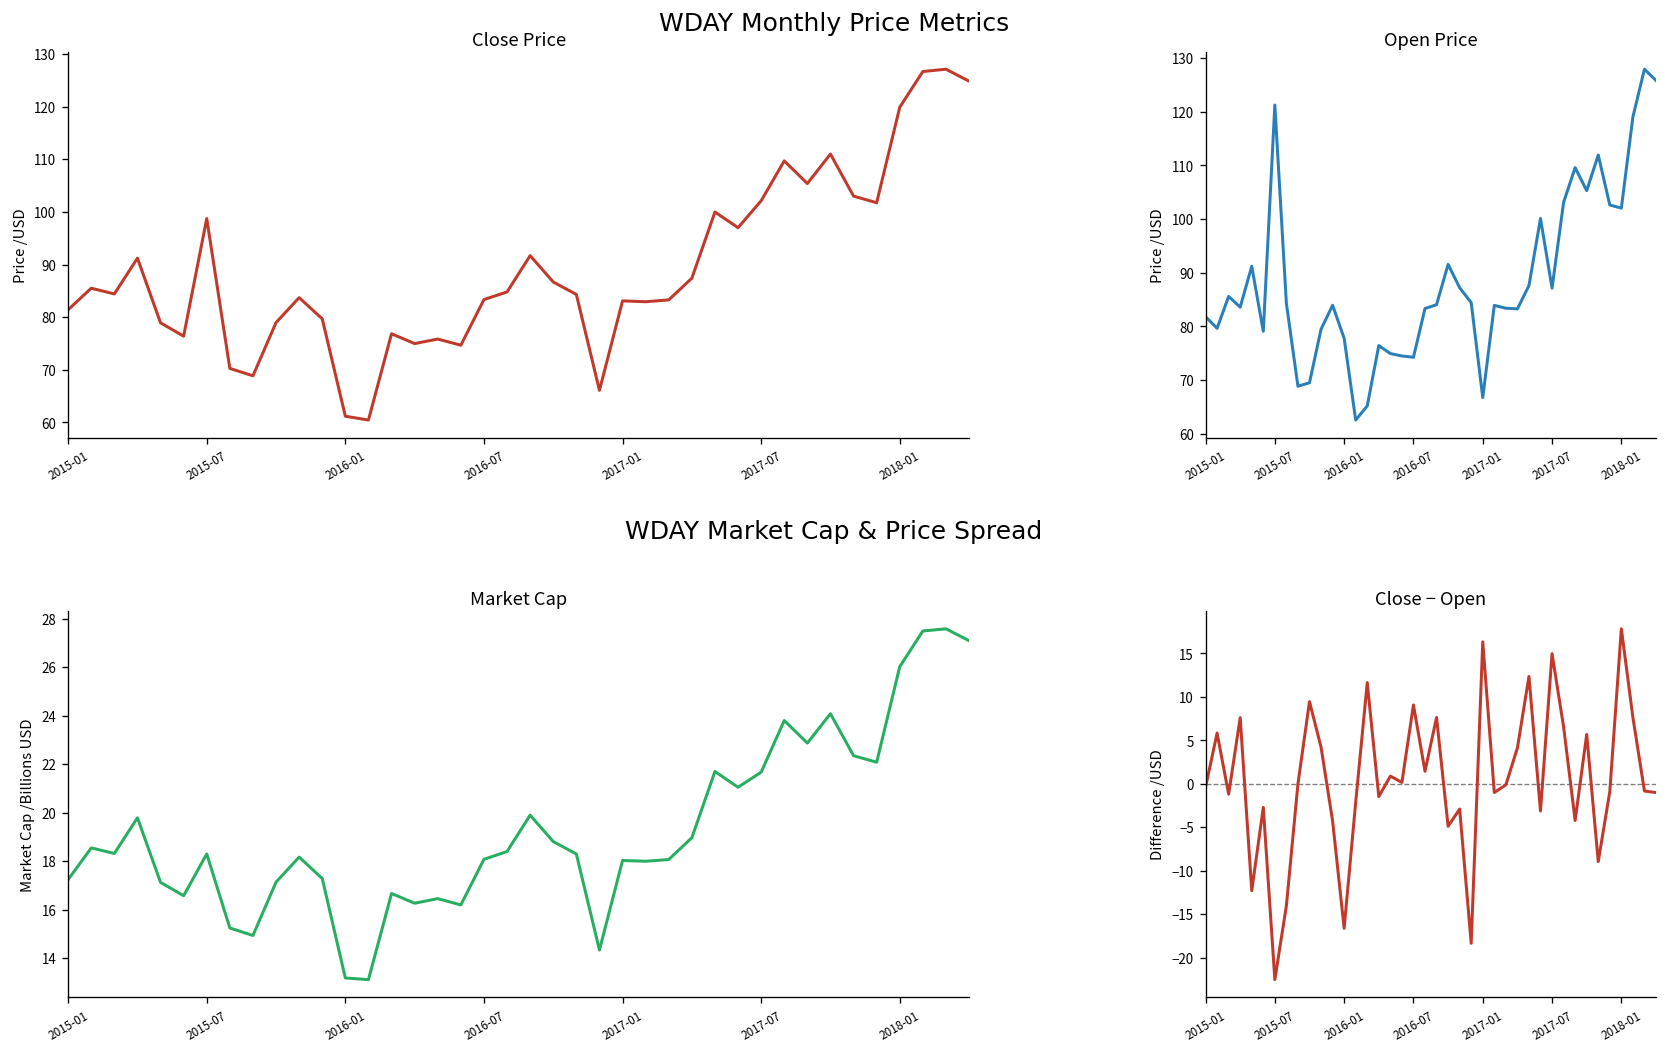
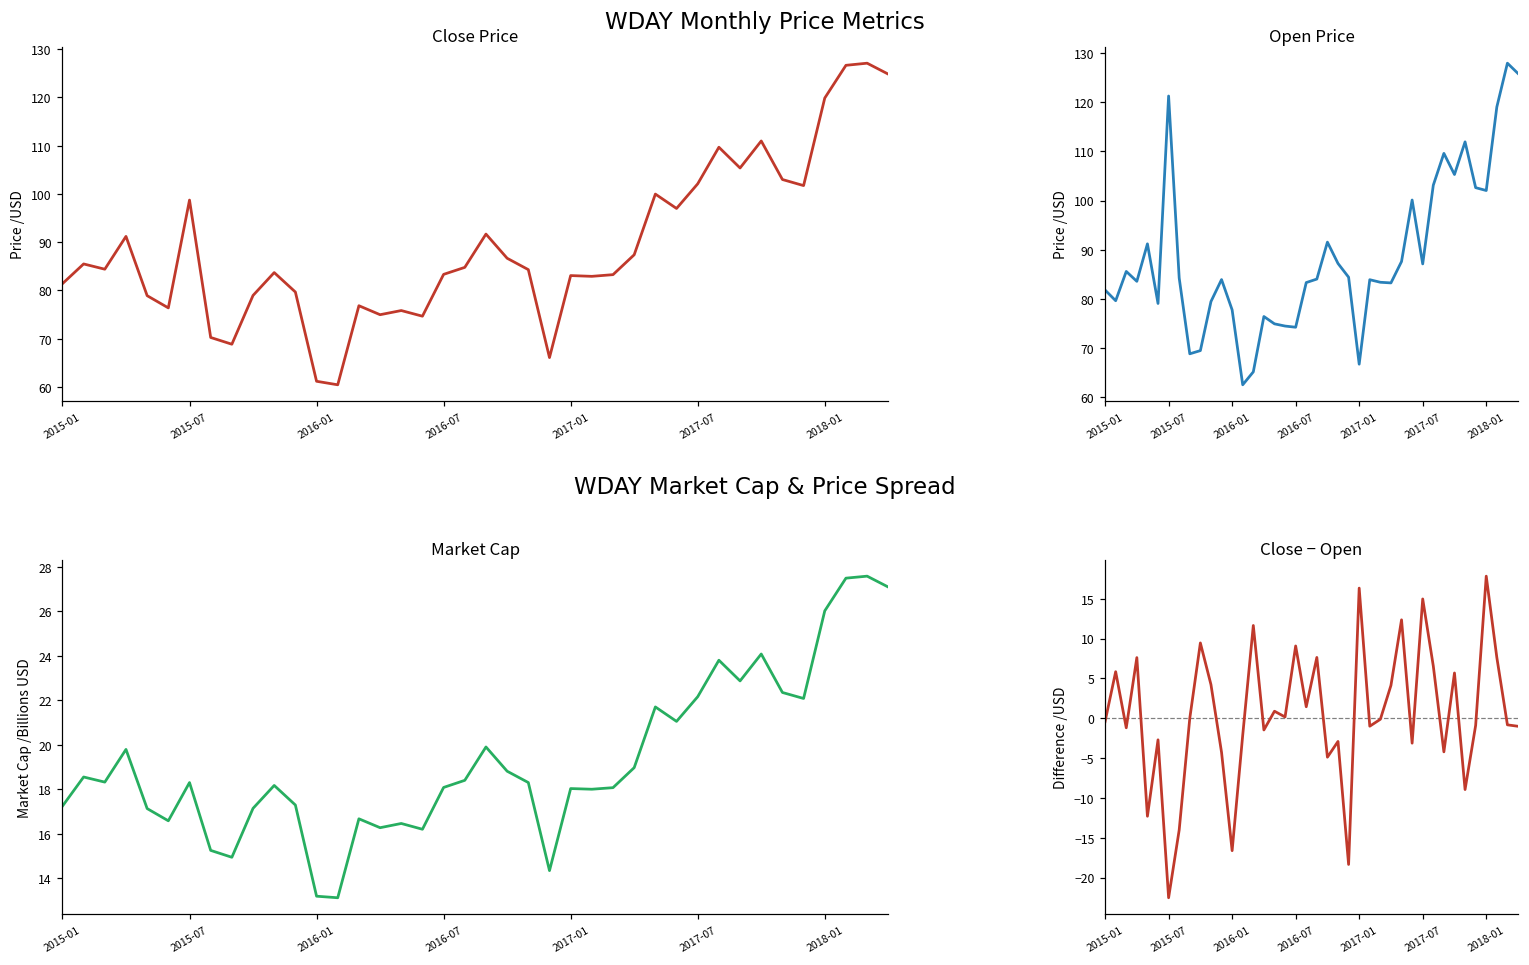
Market Cap, 2017-07: 21.7 -> 22.2
